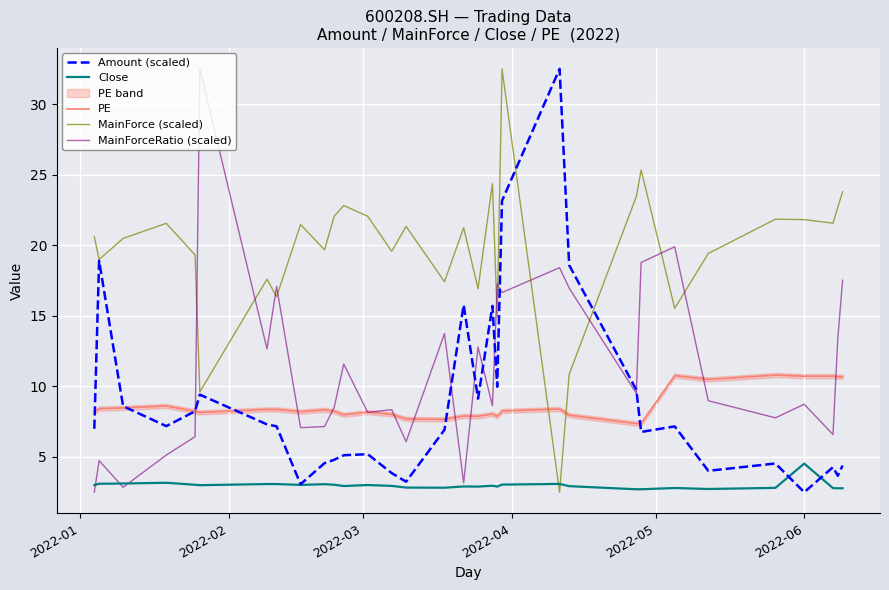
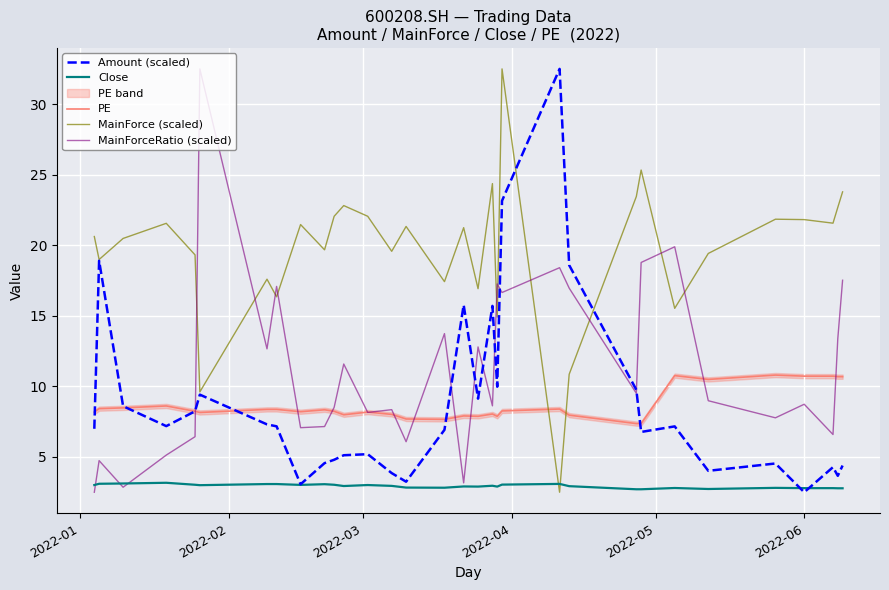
Close, 2022-06: 4.5 -> 2.8
